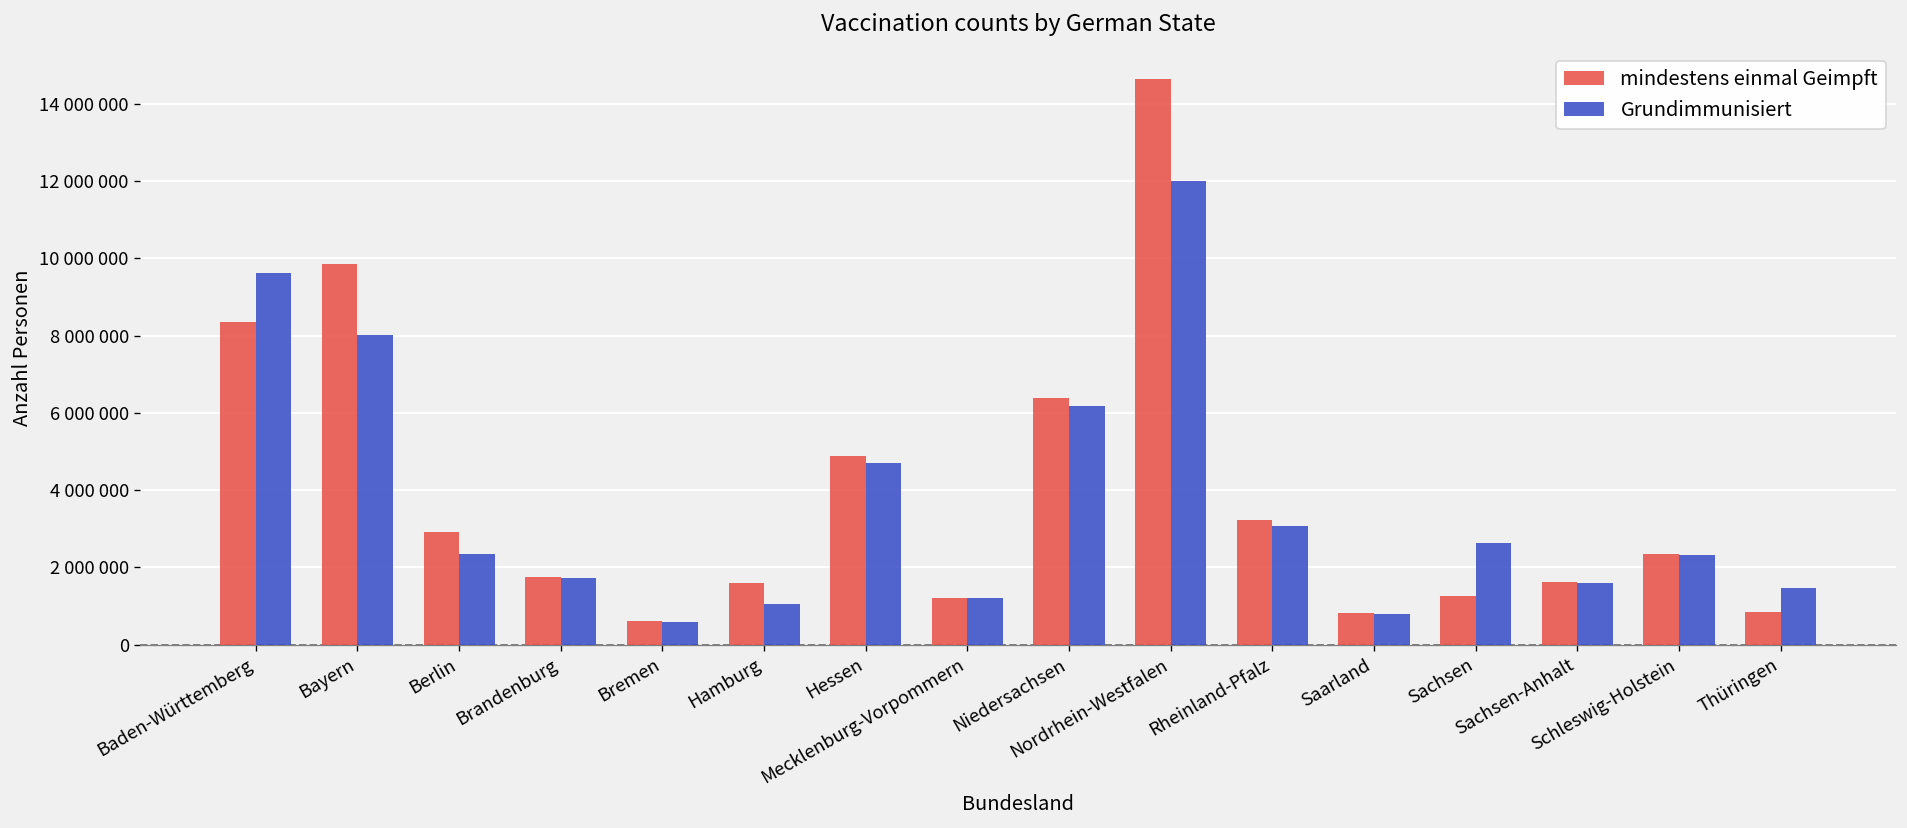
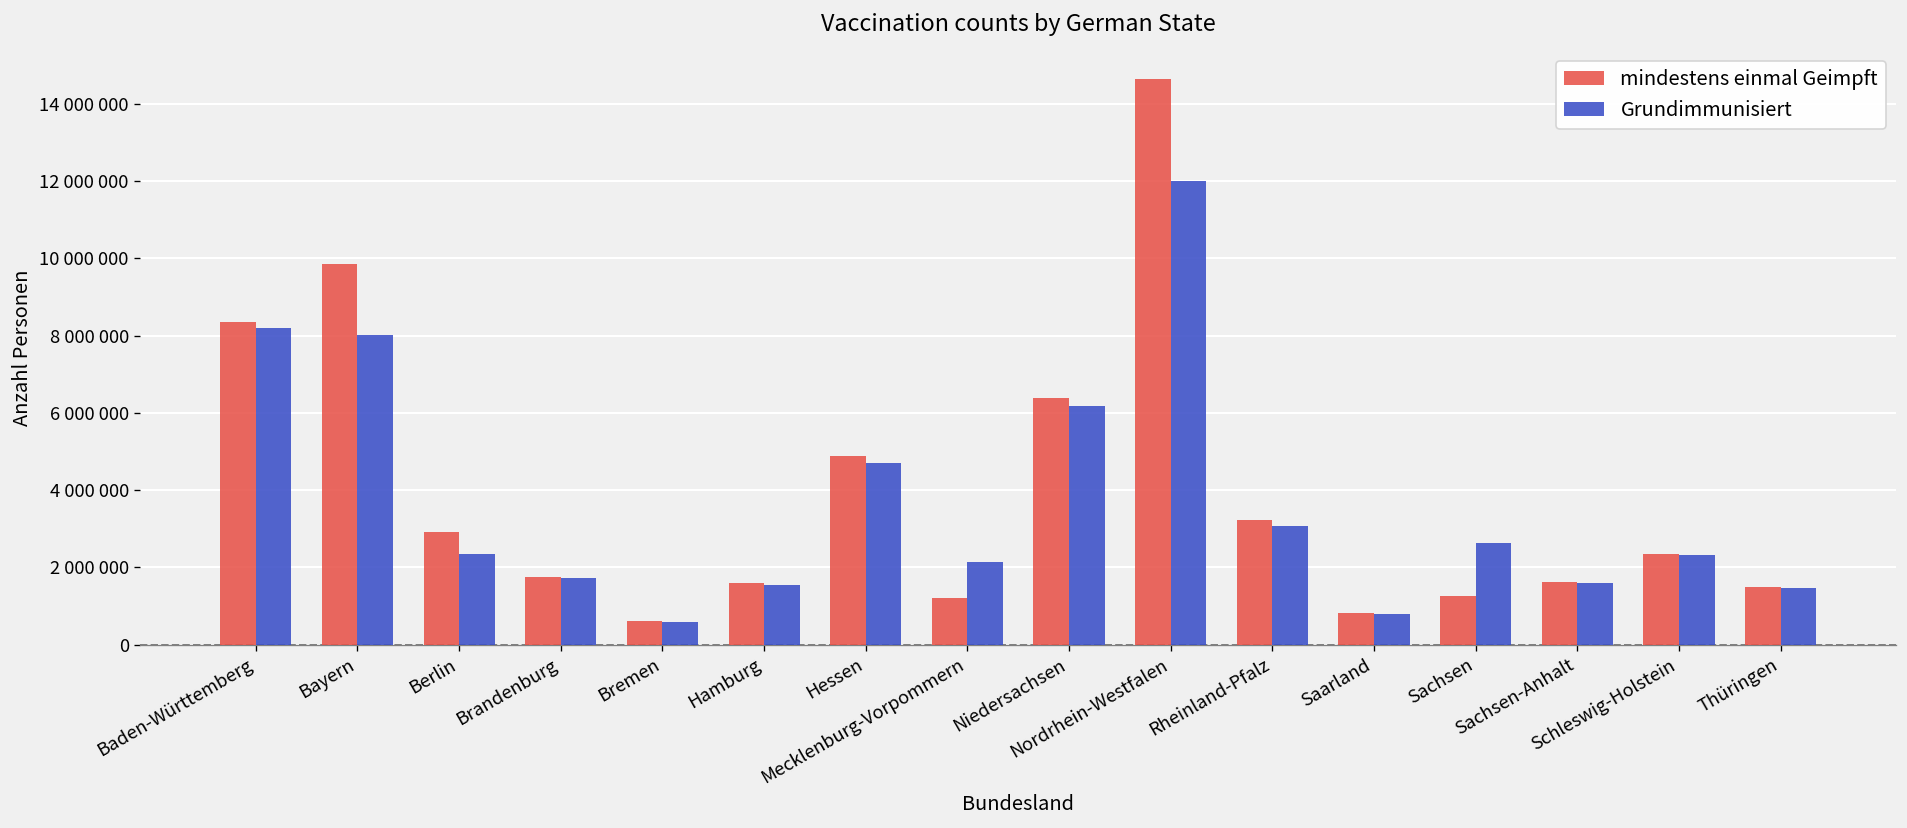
Grundimmunisiert, Baden-Württemberg: 9600000 -> 8200000
Grundimmunisiert, Hamburg: 1100000 -> 1600000
Grundimmunisiert, Mecklenburg-Vorpommern: 1200000 -> 2100000
mindestens einmal Geimpft, Thüringen: 800000 -> 1500000
